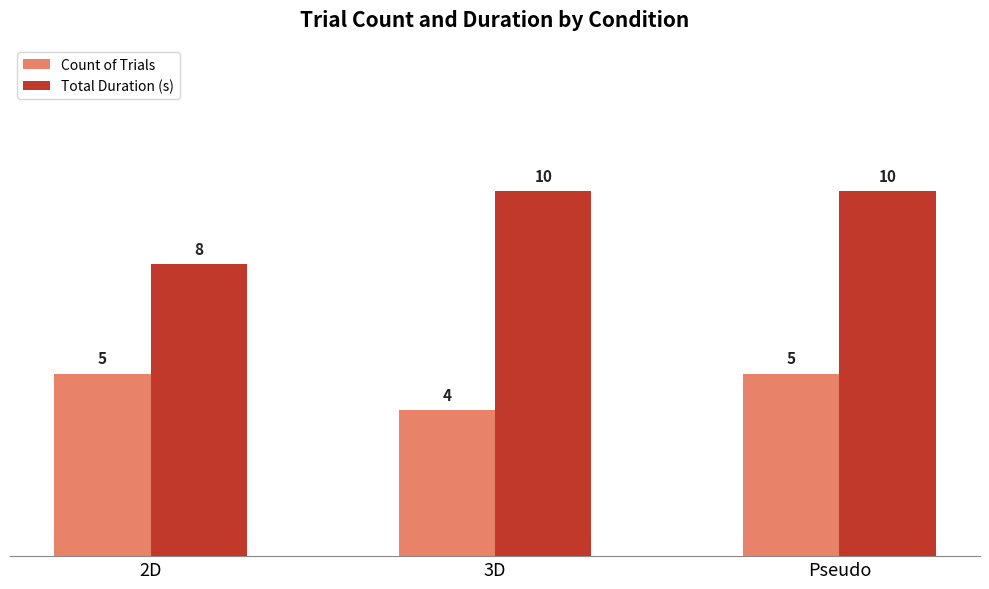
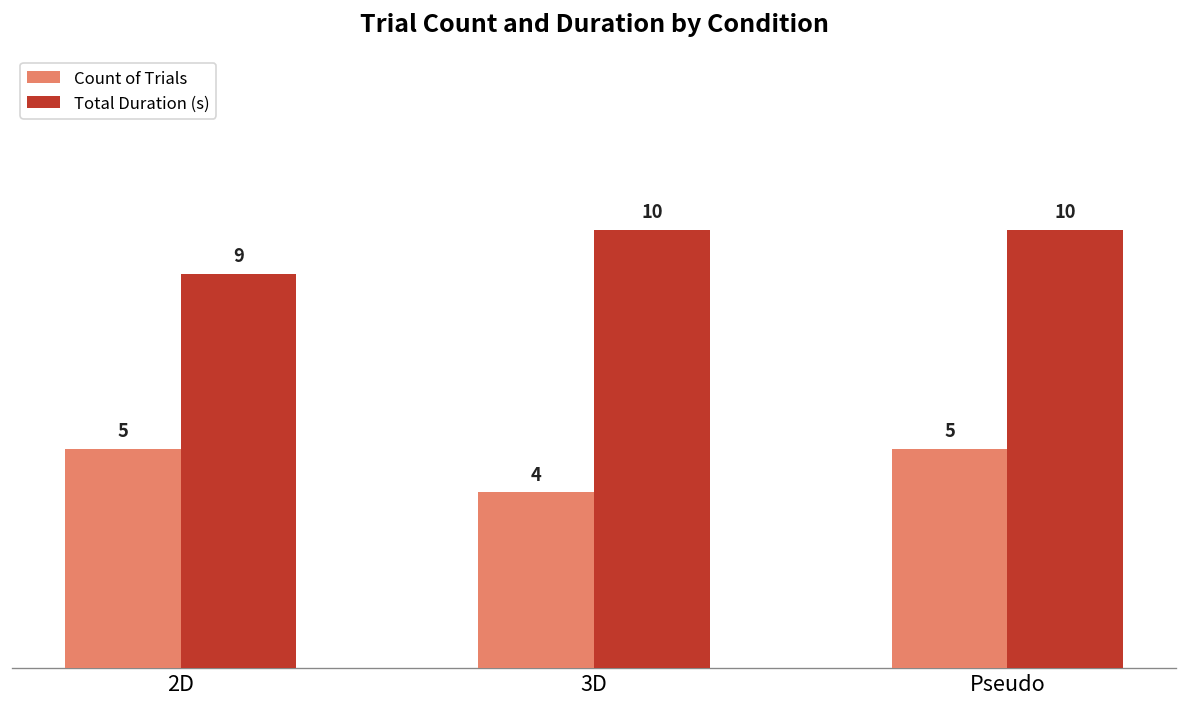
Total Duration (s), 2D: 8 -> 9
